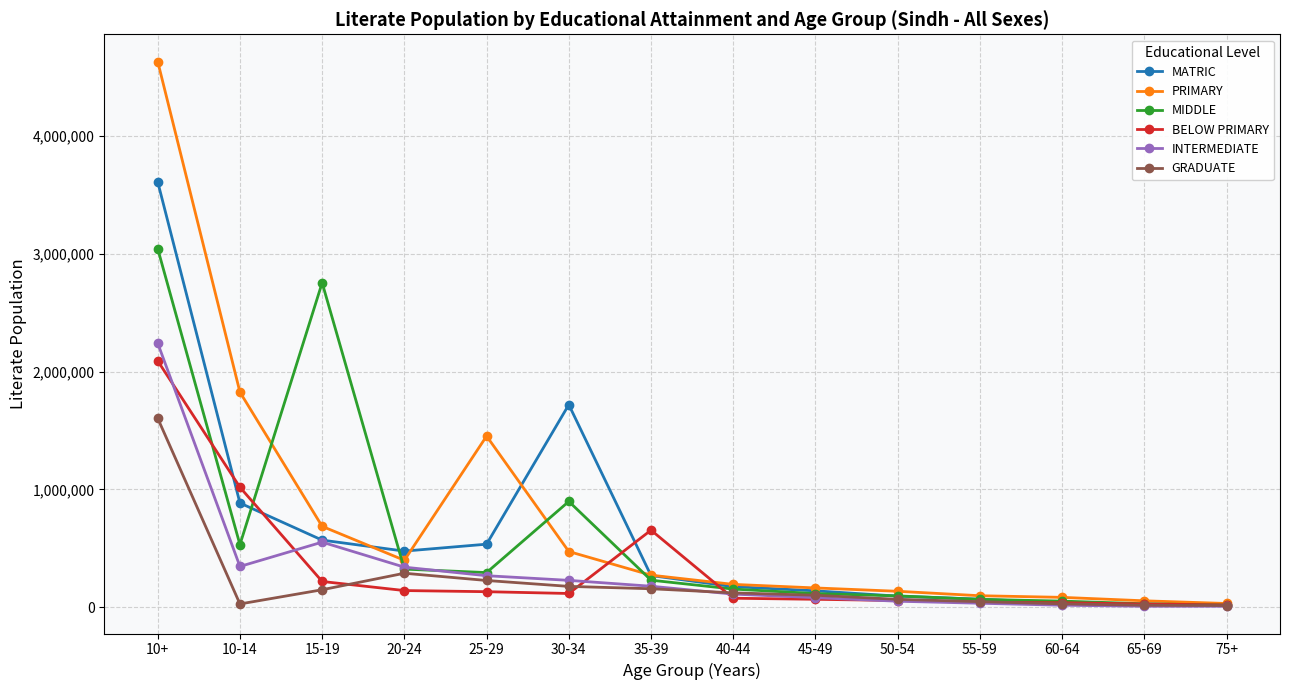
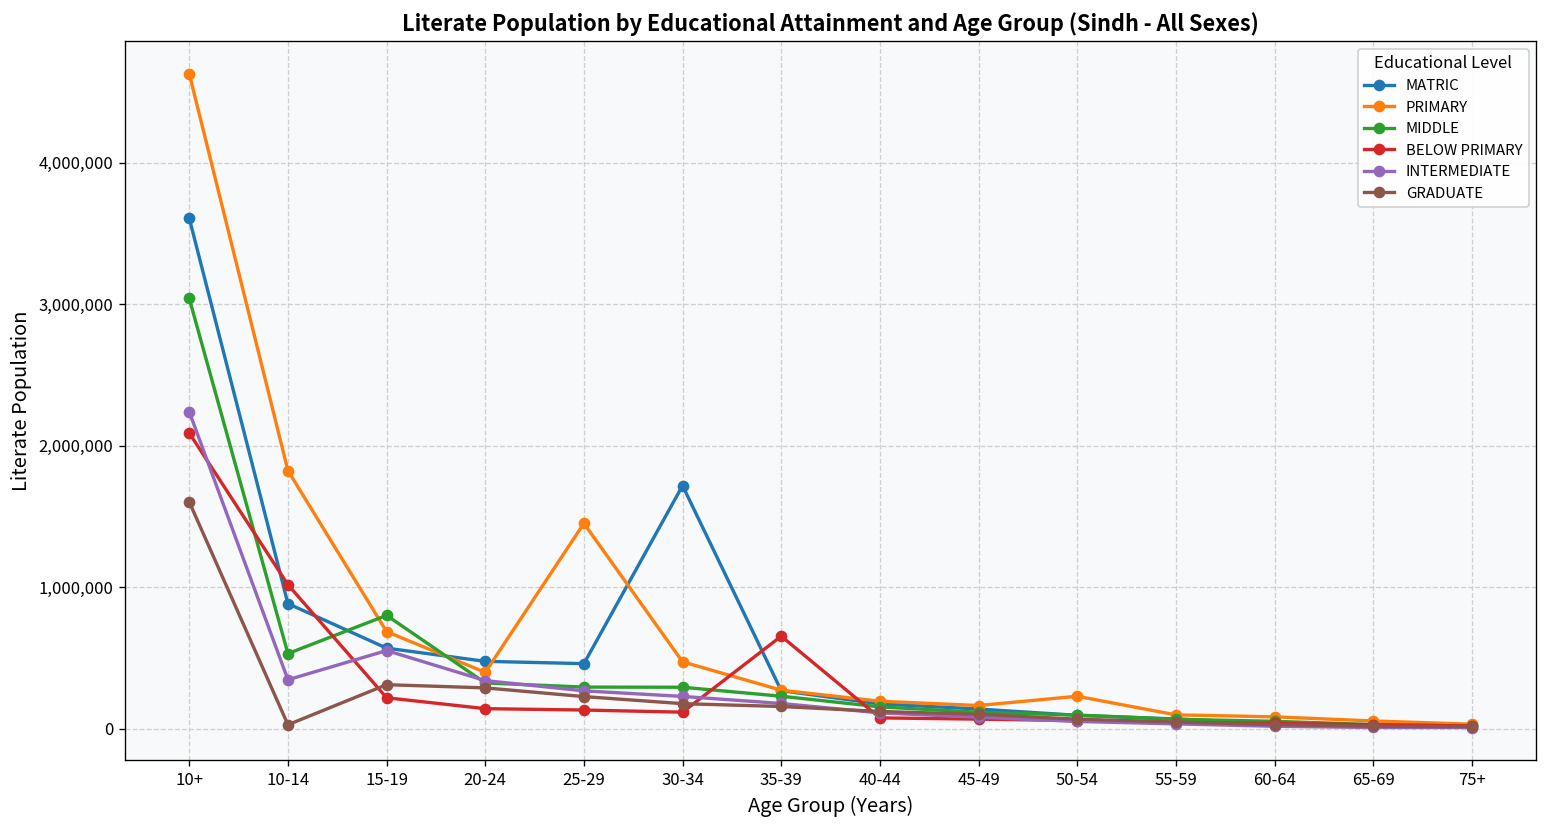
MIDDLE, 15-19: 2,750,000 -> 800,000
GRADUATE, 15-19: 150,000 -> 310,000
MATRIC, 25-29: 540,000 -> 460,000
MIDDLE, 30-34: 900,000 -> 290,000
PRIMARY, 50-54: 140,000 -> 230,000
